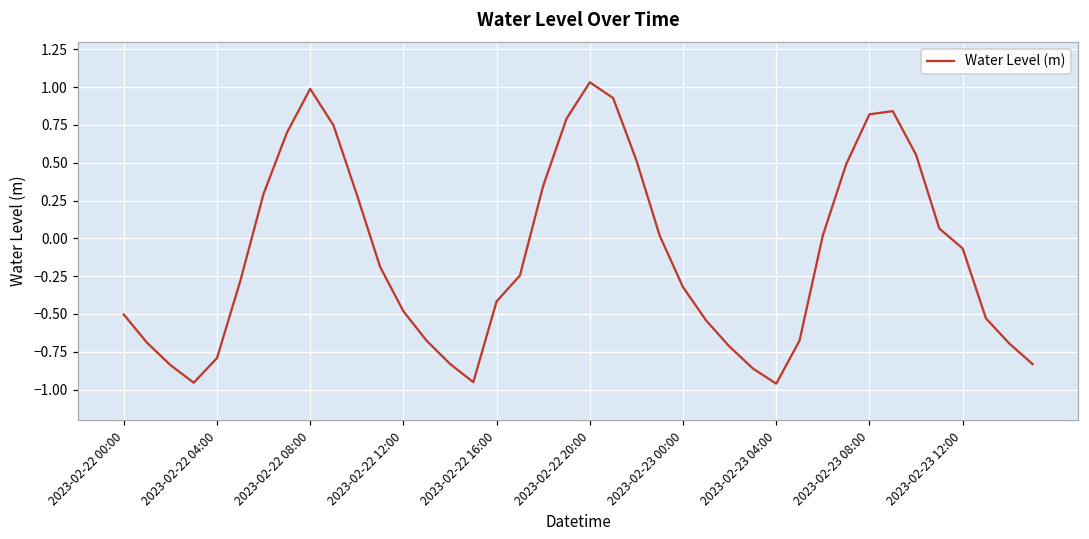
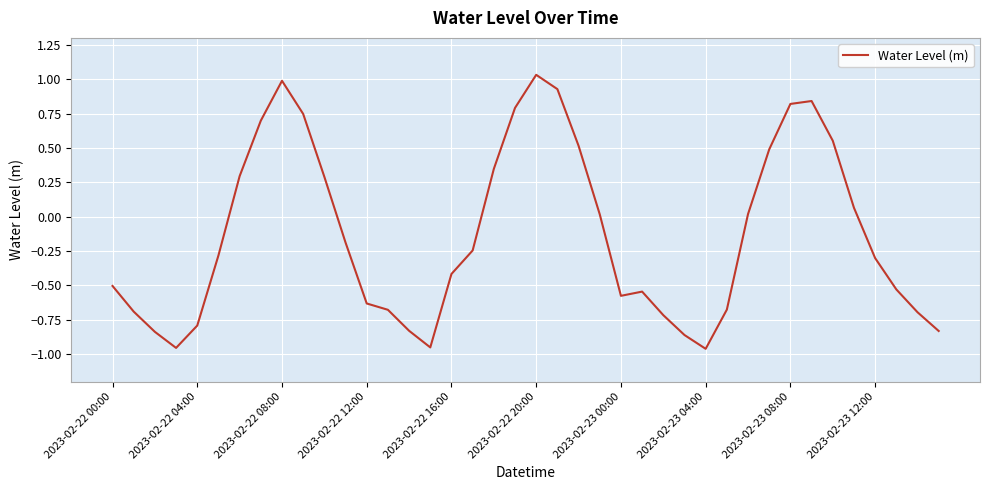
2023-02-22 12:00: -0.48 -> -0.63
2023-02-23 00:00: -0.32 -> -0.58
2023-02-23 12:00: -0.07 -> -0.30
